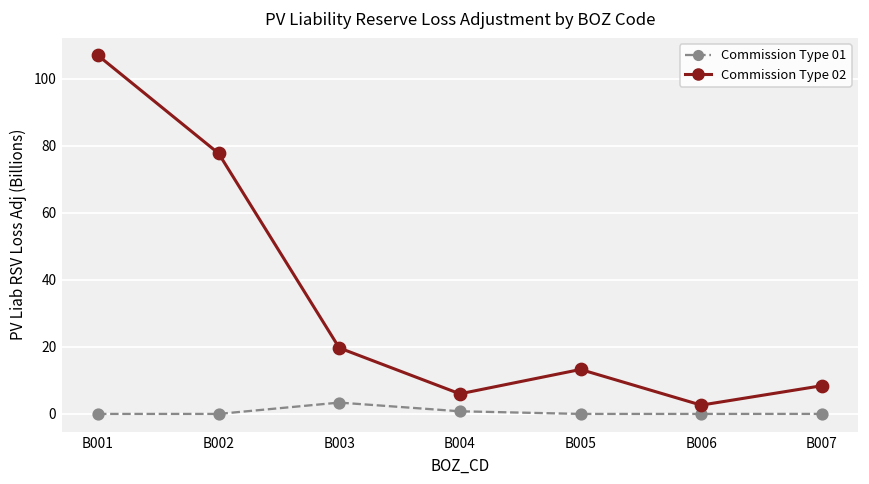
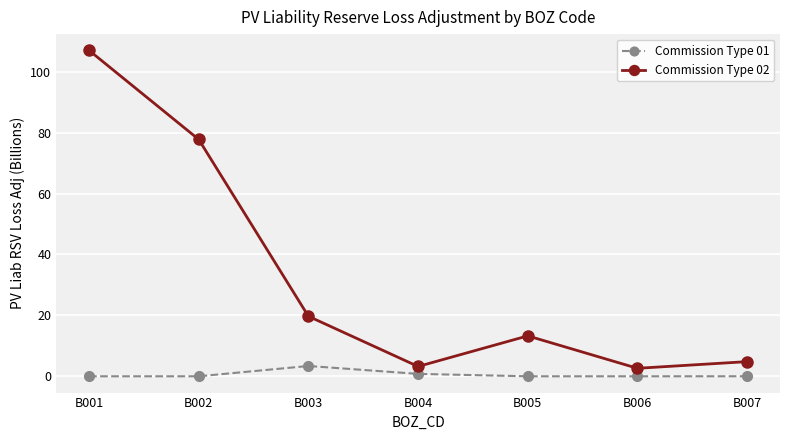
Commission Type 02, B004: 6 -> 3
Commission Type 02, B007: 8 -> 5
